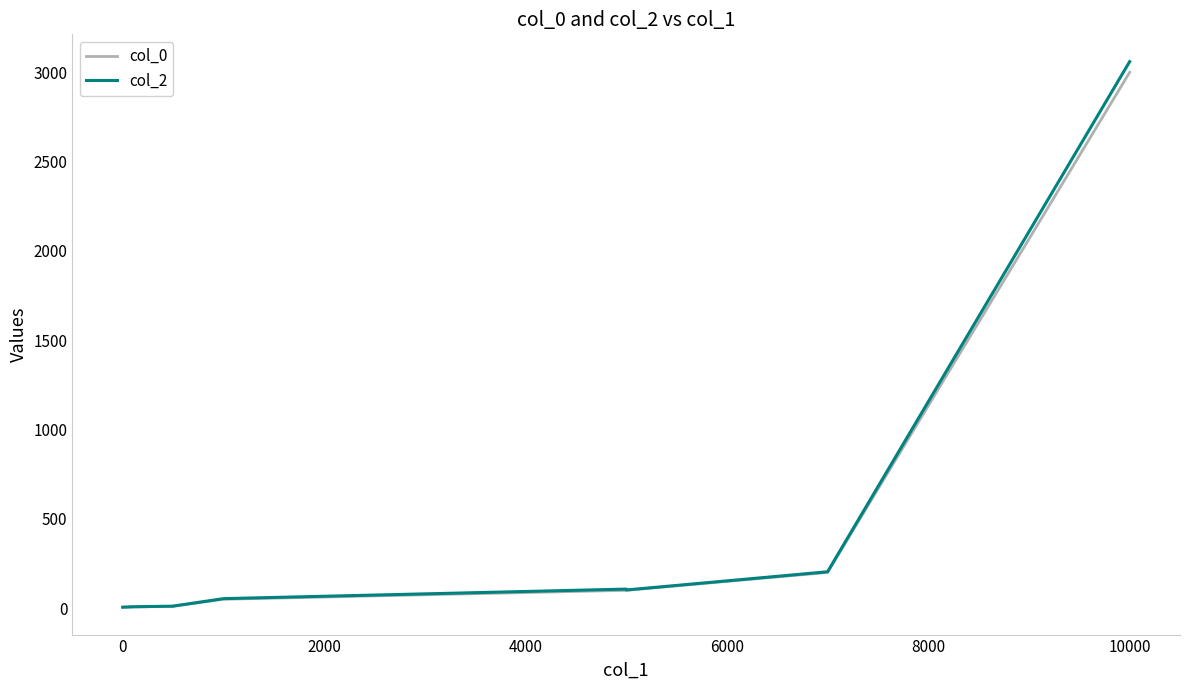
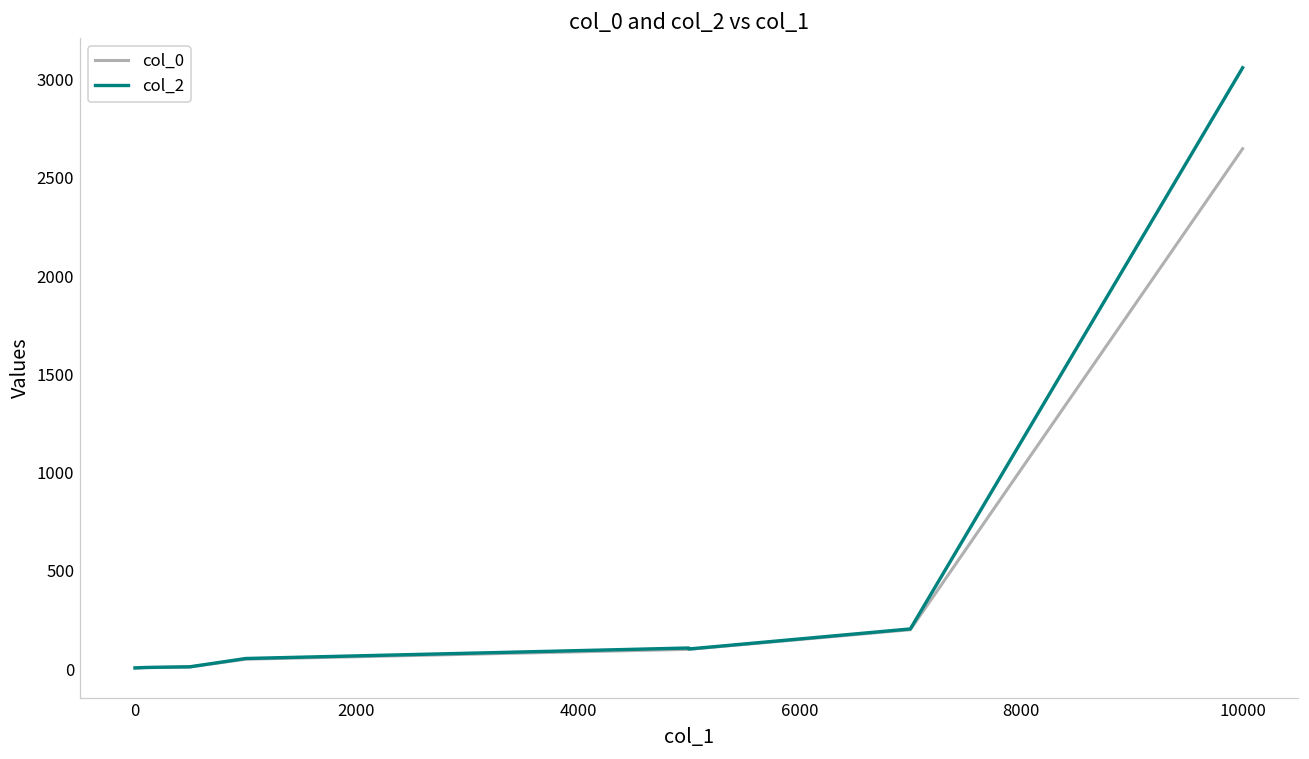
col_0, 10000: 3000 -> 2650
